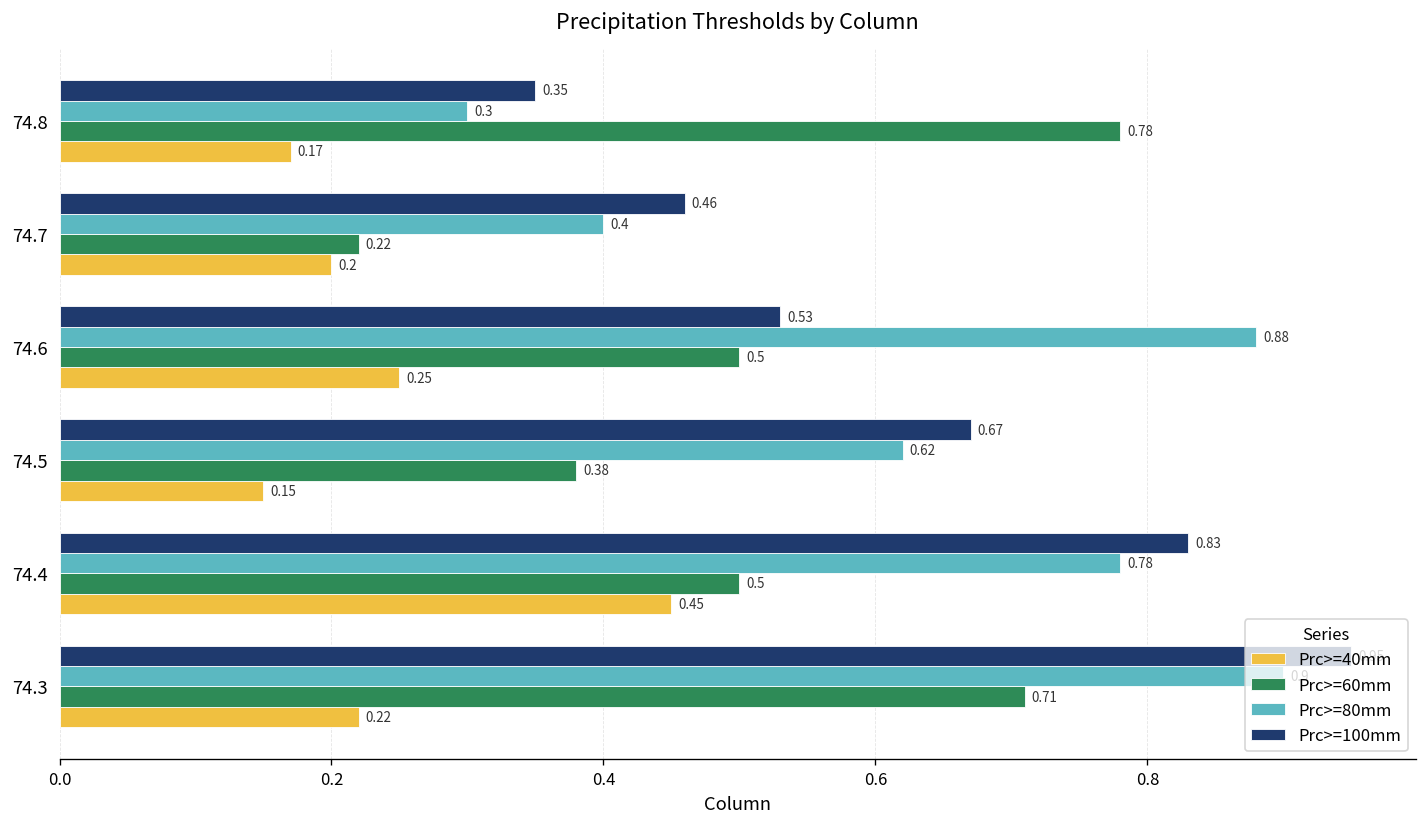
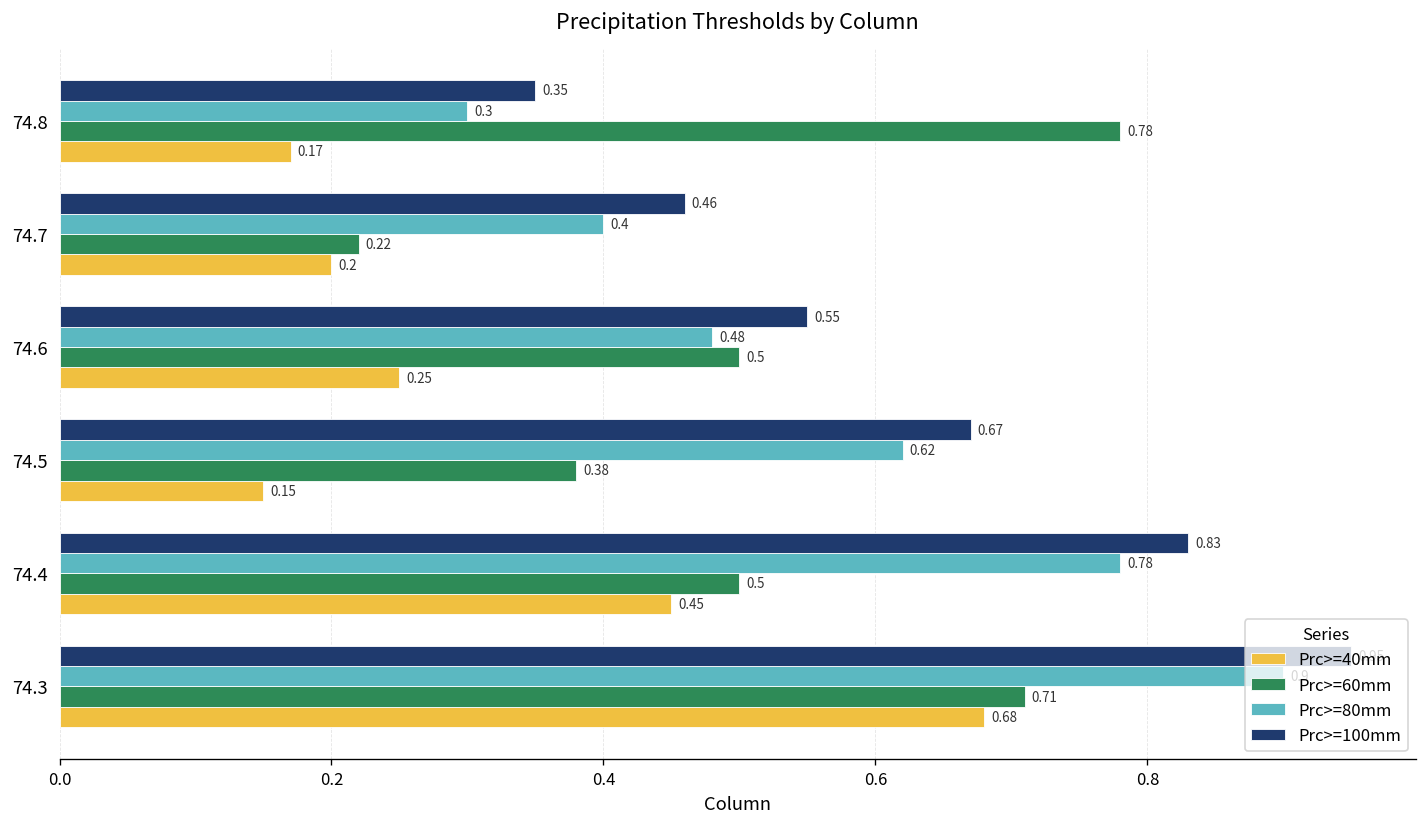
Prc>=100mm, 74.6: 0.53 -> 0.55
Prc>=80mm, 74.6: 0.88 -> 0.48
Prc>=40mm, 74.3: 0.22 -> 0.68
